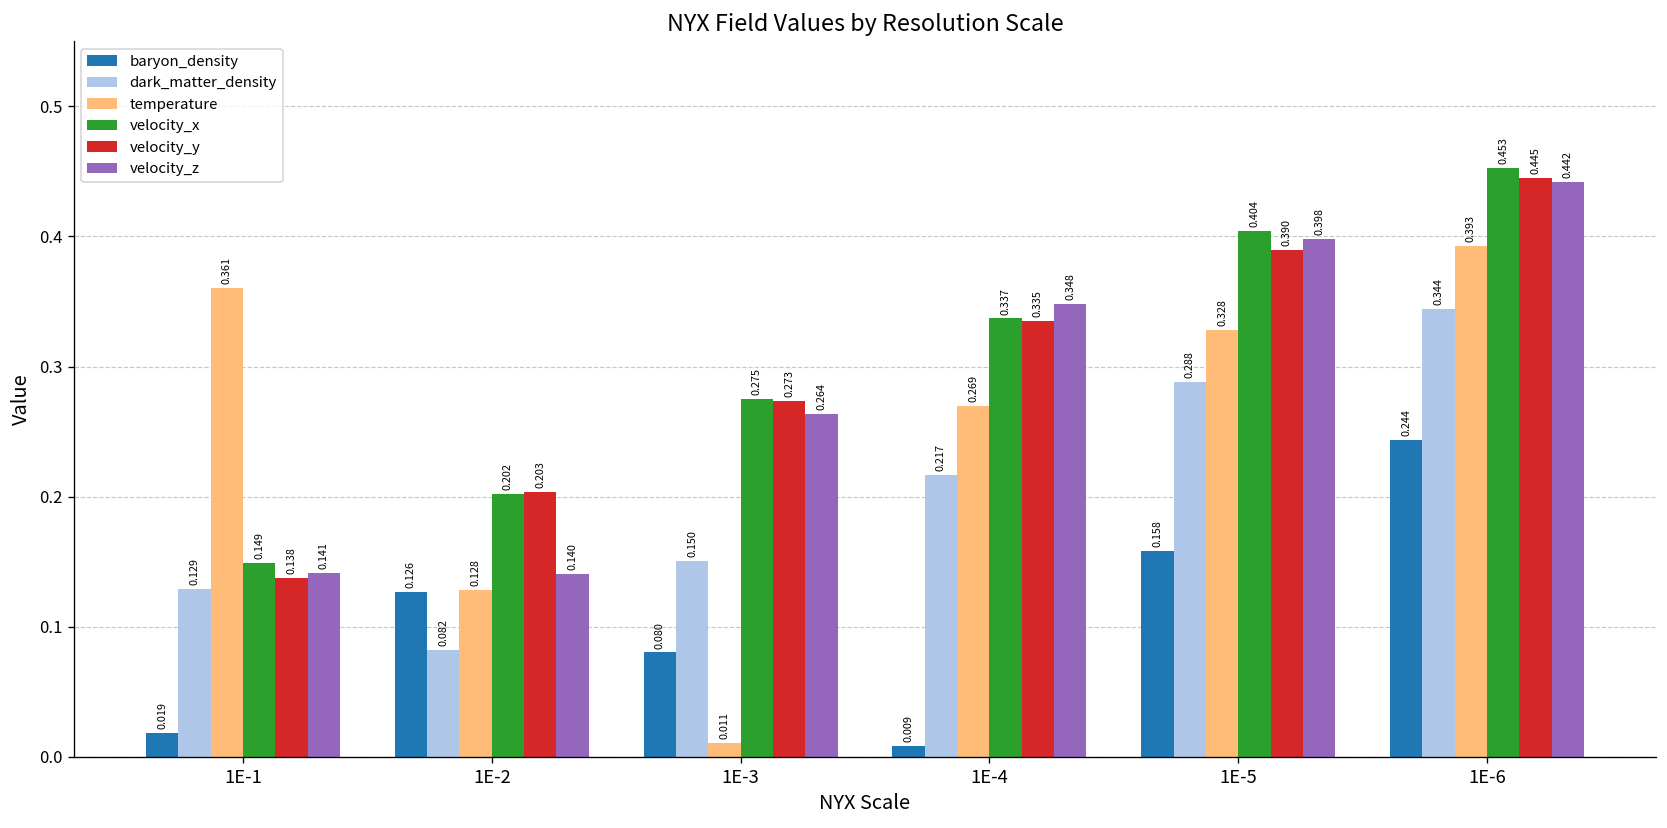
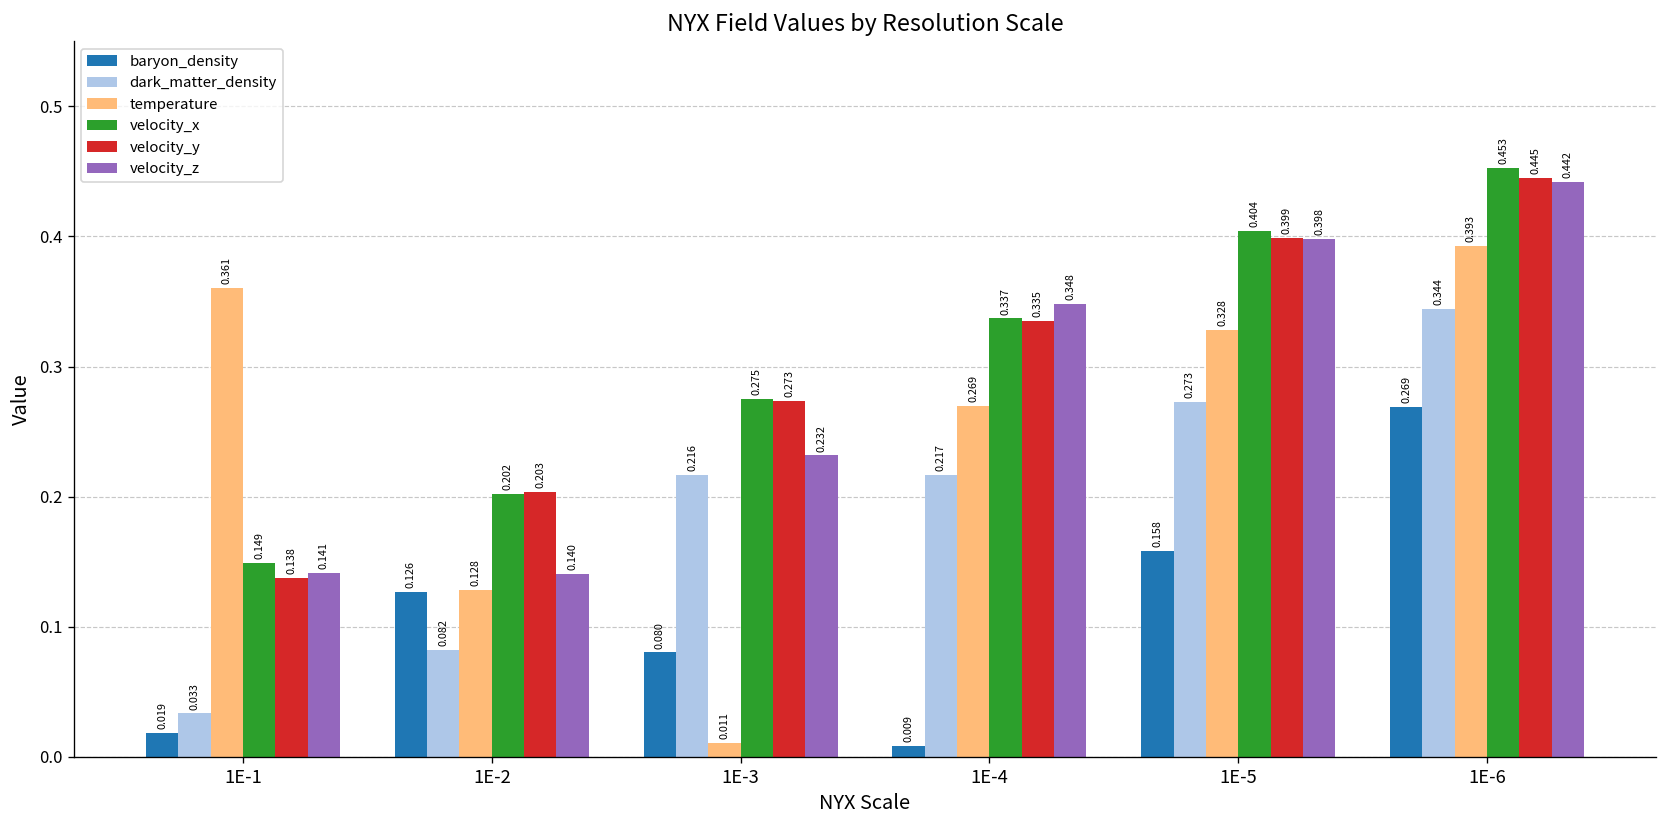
dark_matter_density, 1E-1: 0.129 -> 0.033
dark_matter_density, 1E-3: 0.150 -> 0.216
velocity_z, 1E-3: 0.264 -> 0.232
dark_matter_density, 1E-5: 0.288 -> 0.273
velocity_y, 1E-5: 0.390 -> 0.399
baryon_density, 1E-6: 0.244 -> 0.269
